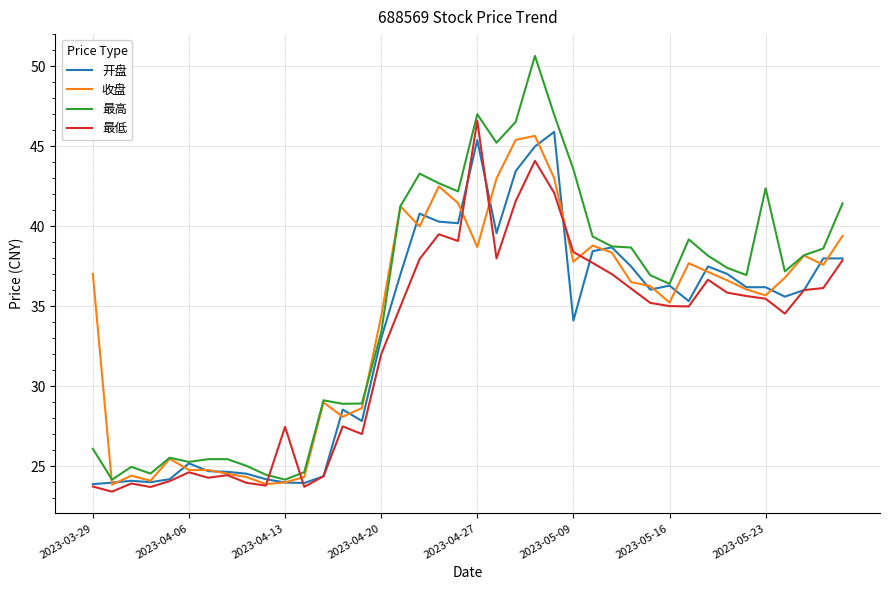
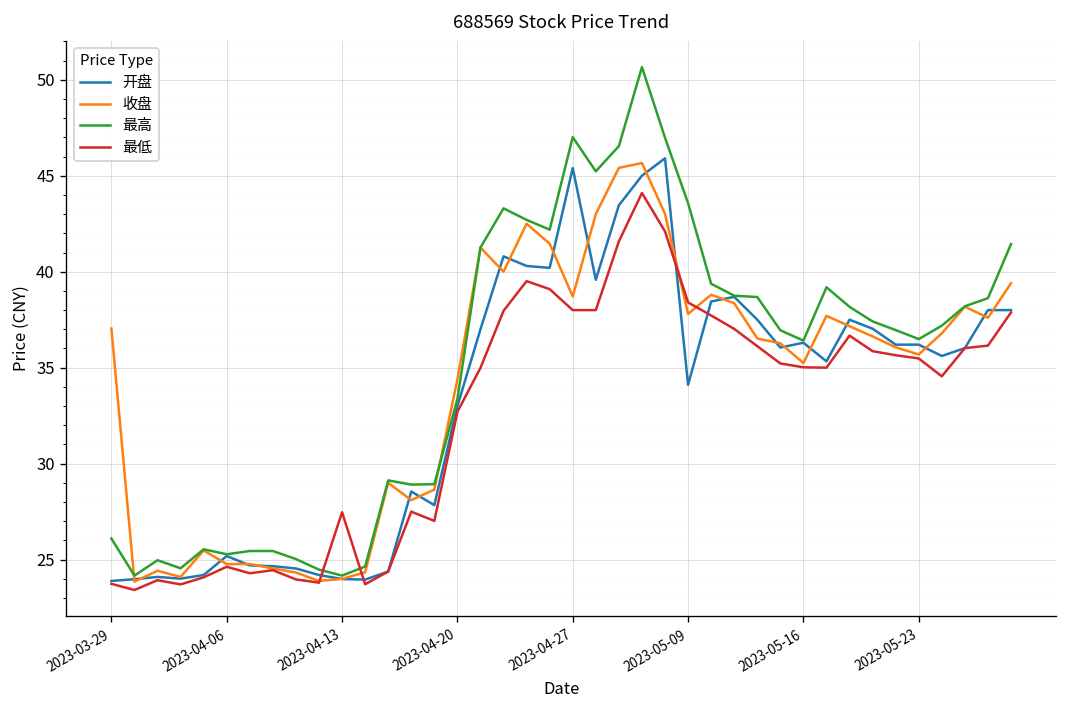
最低, 2023-04-20: 32.0 -> 32.7
最低, 2023-04-27: 46.6 -> 38.0
最高, 2023-05-23: 42.4 -> 36.5
